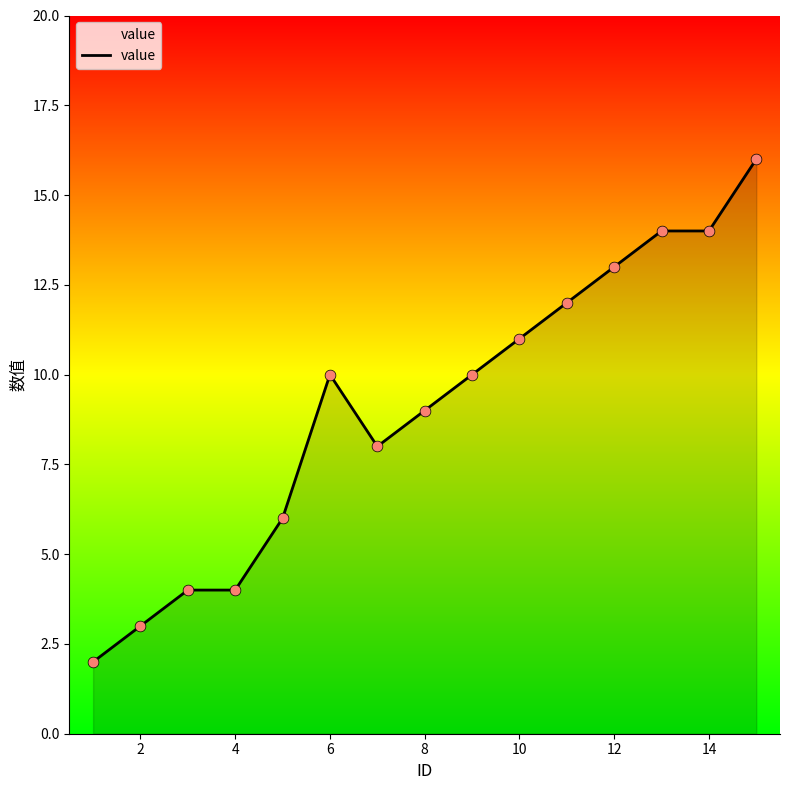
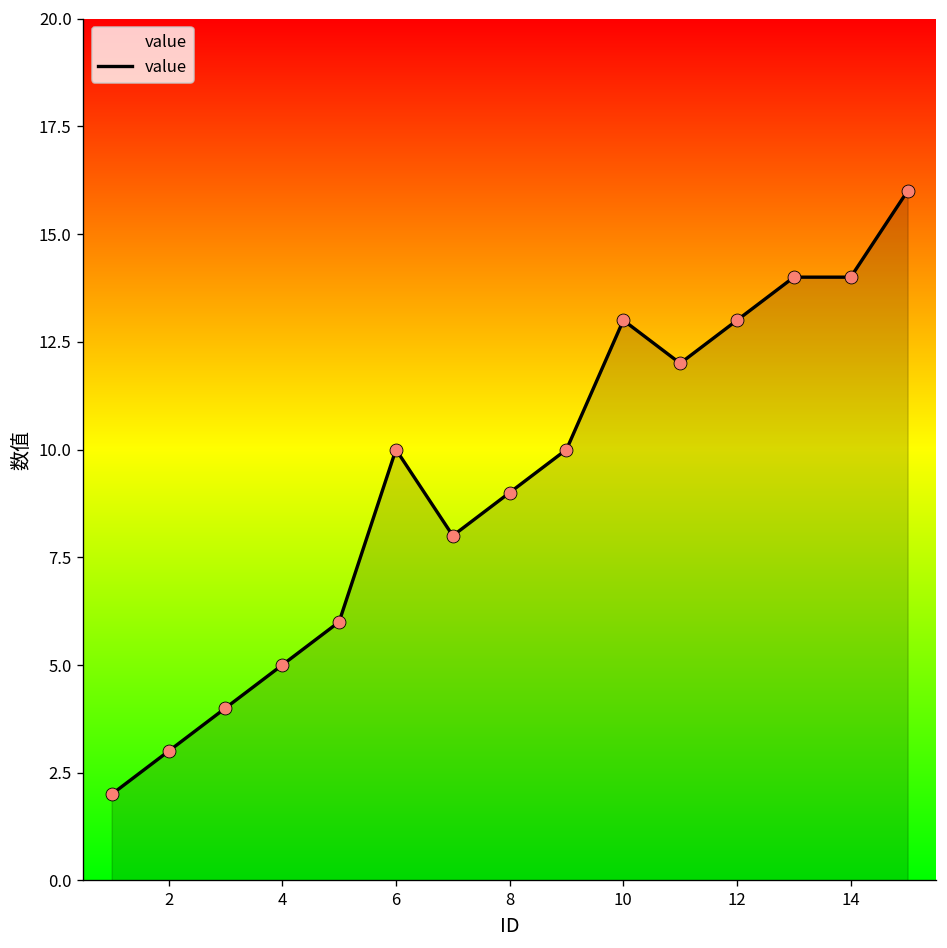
4: 4 -> 5
10: 11 -> 13
